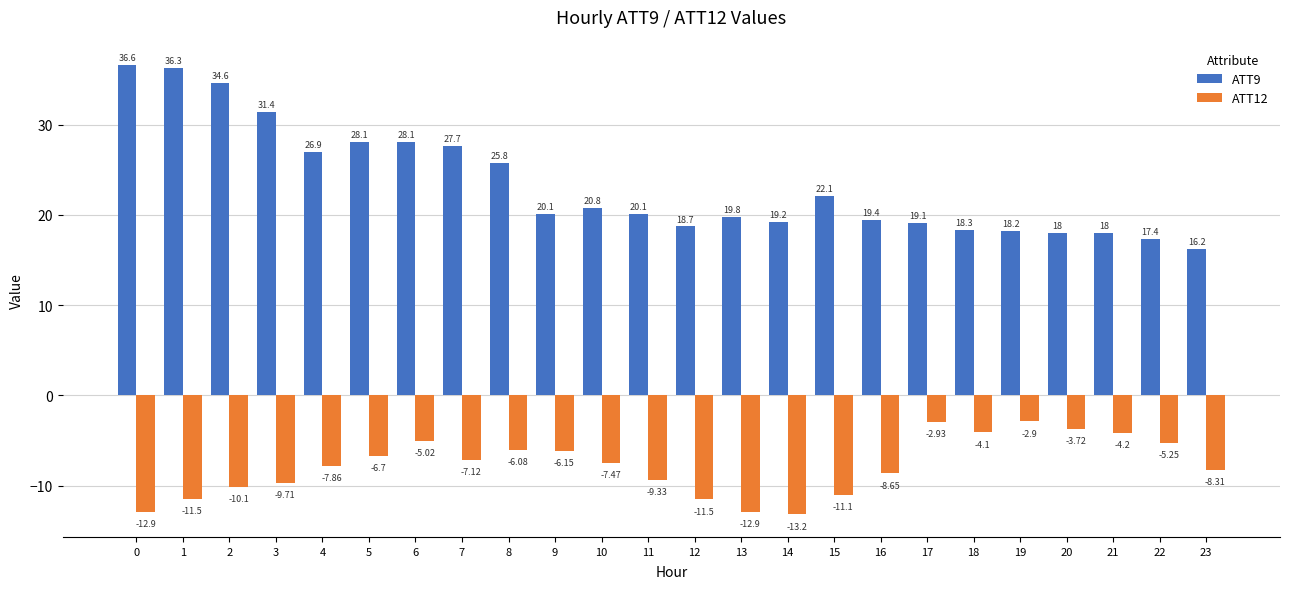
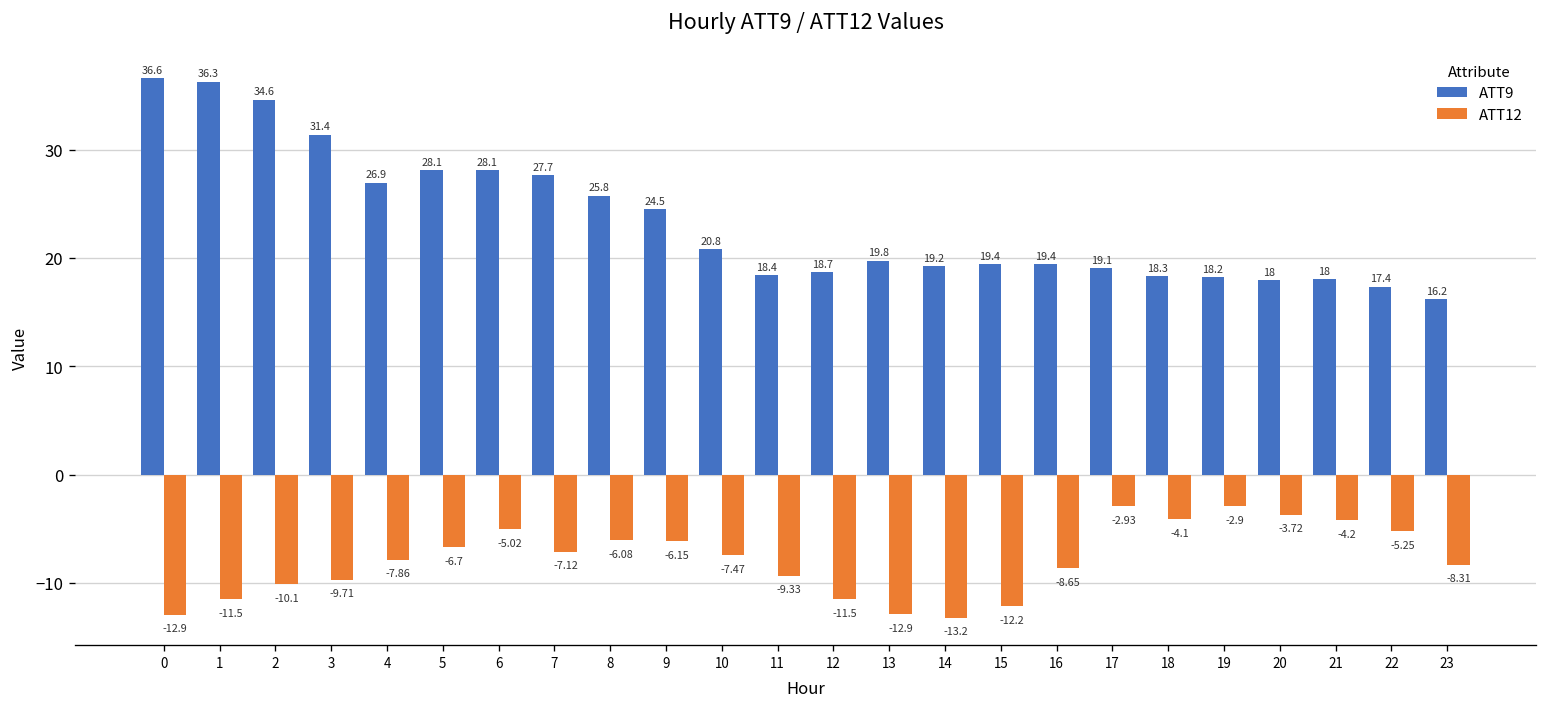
ATT9, 9: 20.1 -> 24.5
ATT9, 11: 20.1 -> 18.4
ATT9, 15: 22.1 -> 19.4
ATT12, 15: -11.1 -> -12.2
